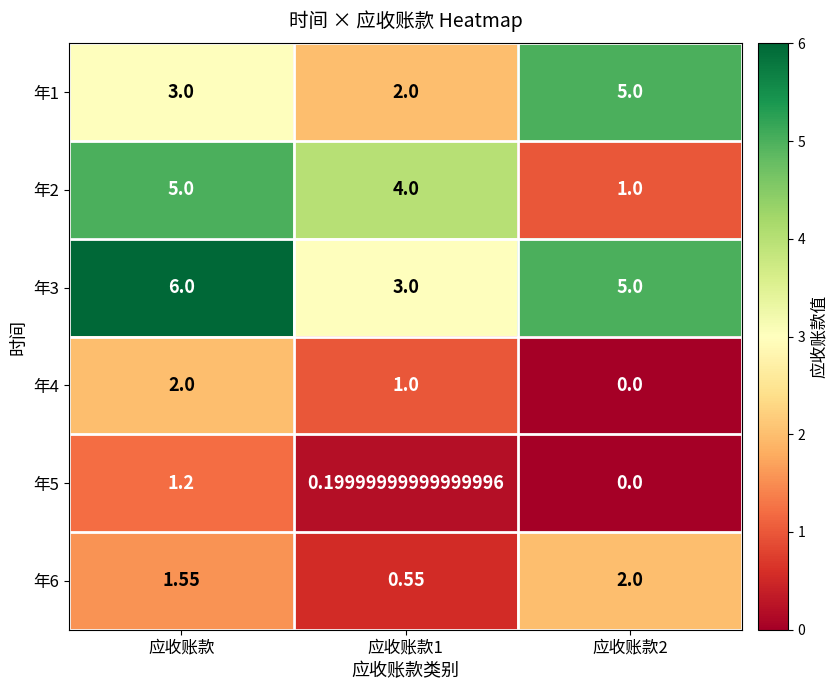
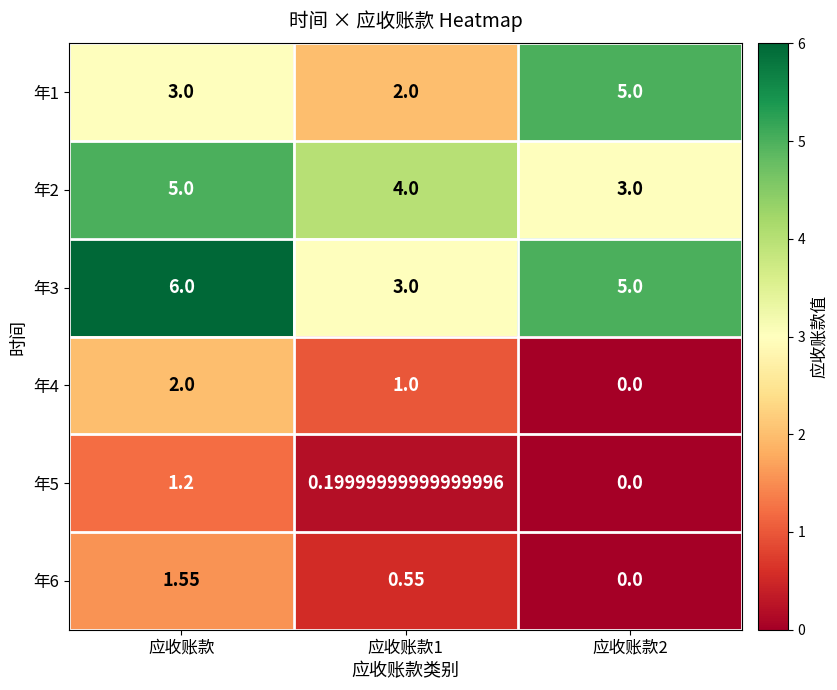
年2, 应收账款2: 1.0 -> 3.0
年6, 应收账款2: 2.0 -> 0.0
